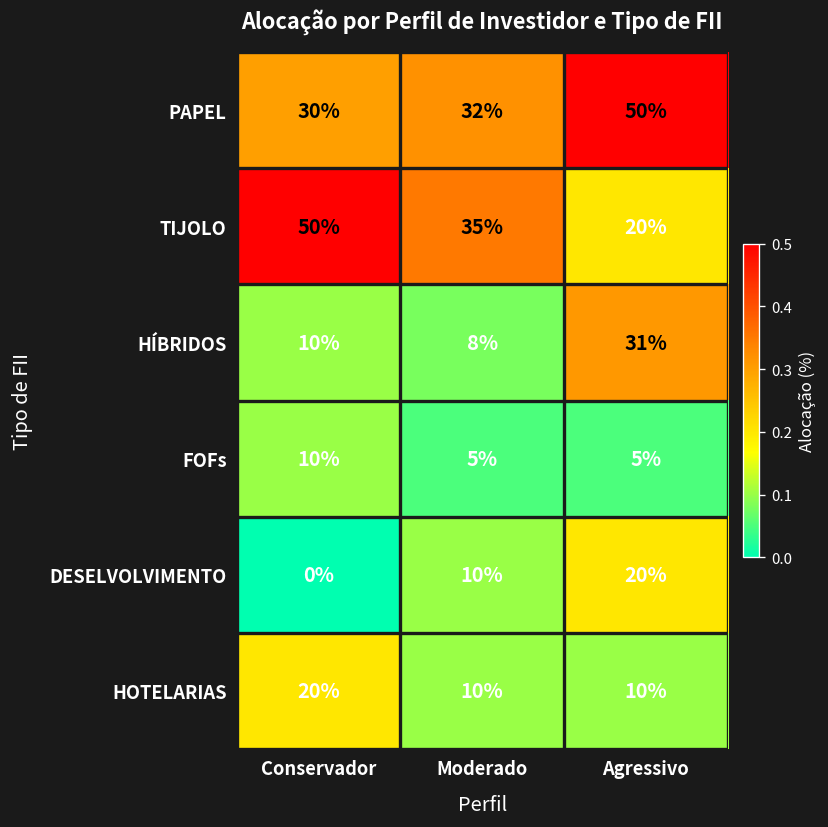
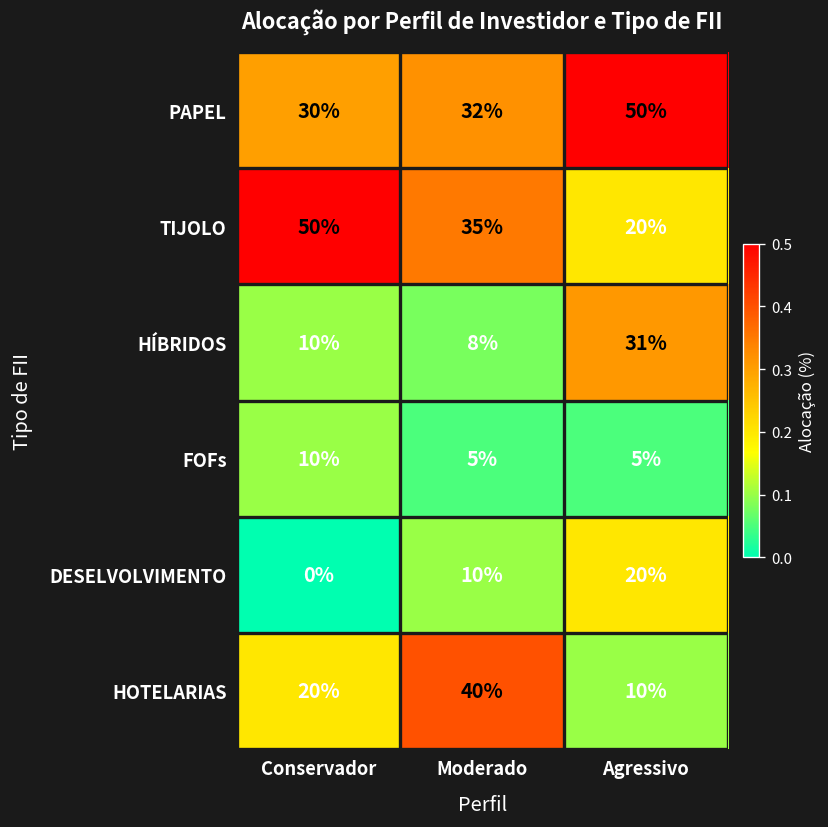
HOTELARIAS, Moderado: 10% -> 40%
